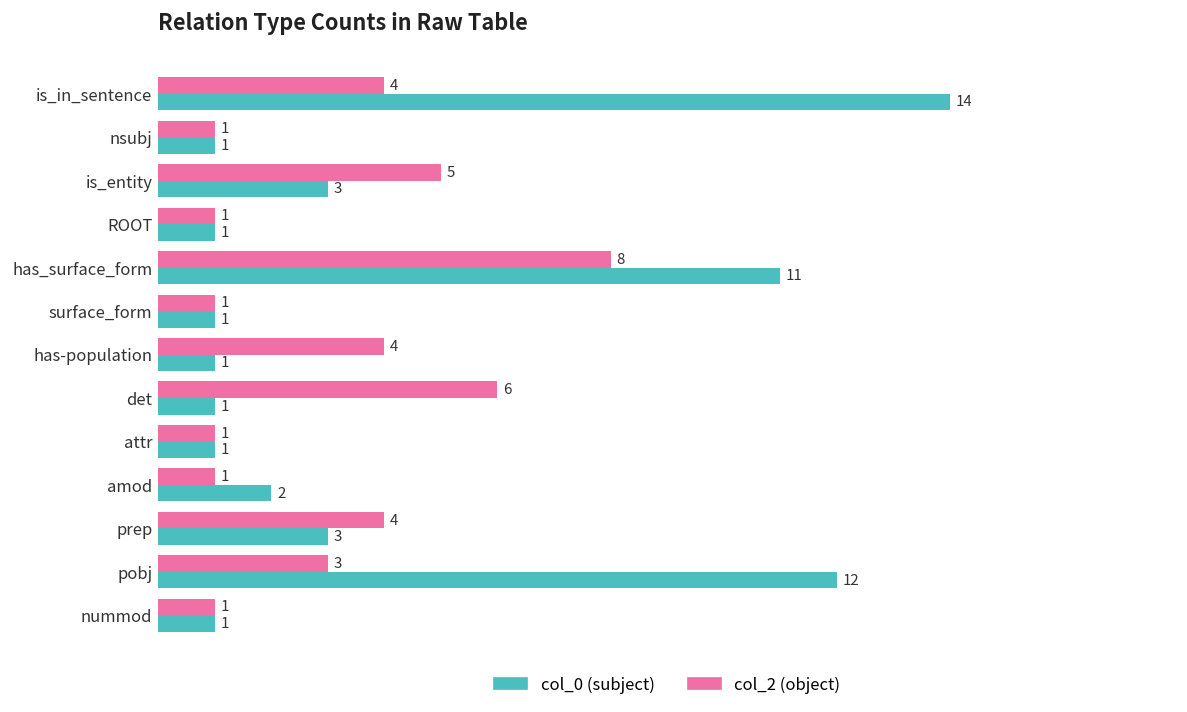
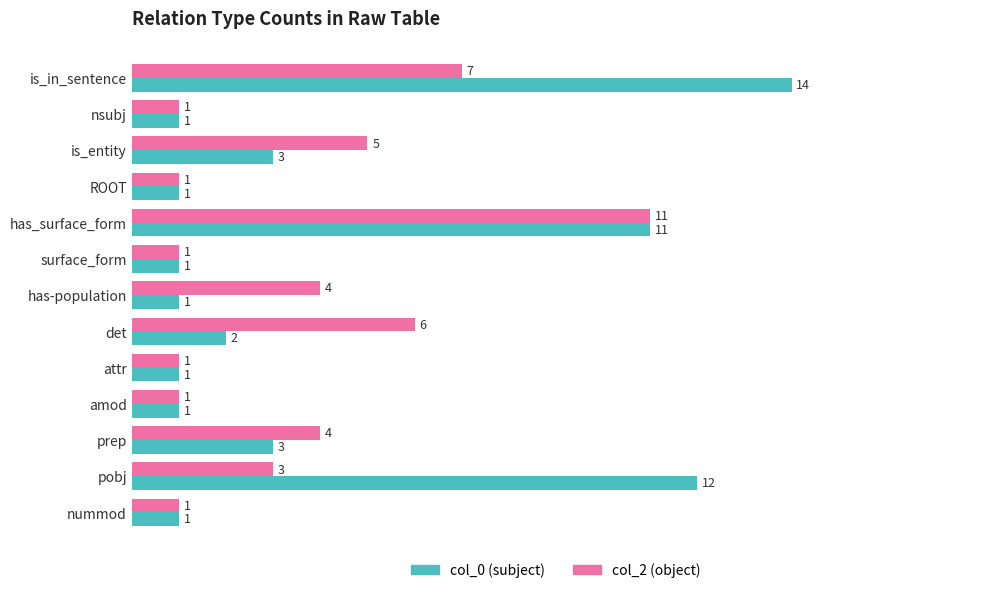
col_2 (object), is_in_sentence: 4 -> 7
col_2 (object), has_surface_form: 8 -> 11
col_0 (subject), det: 1 -> 2
col_0 (subject), amod: 2 -> 1
